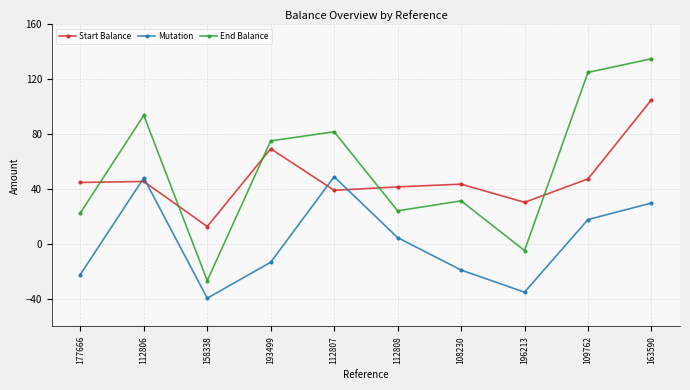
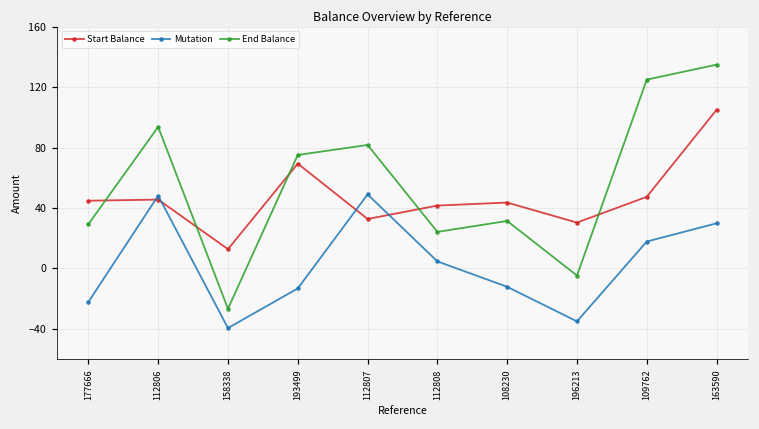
End Balance, 177666: 23 -> 29
Start Balance, 112807: 39 -> 33
Mutation, 108230: -19 -> -12
